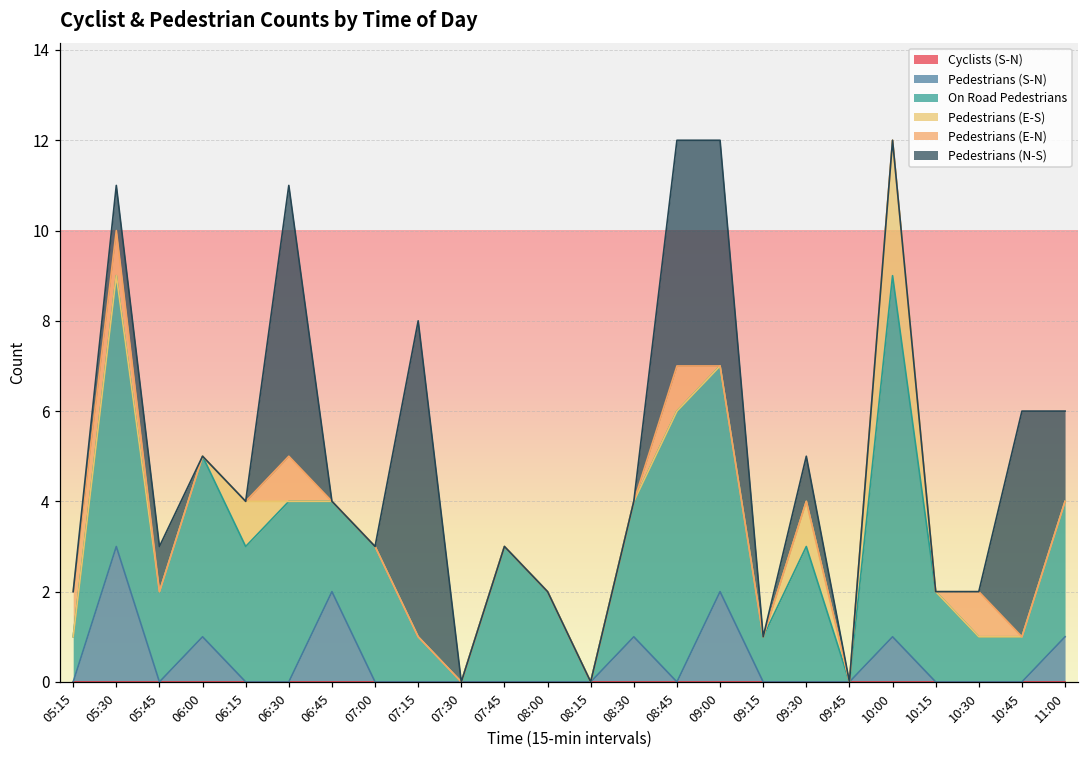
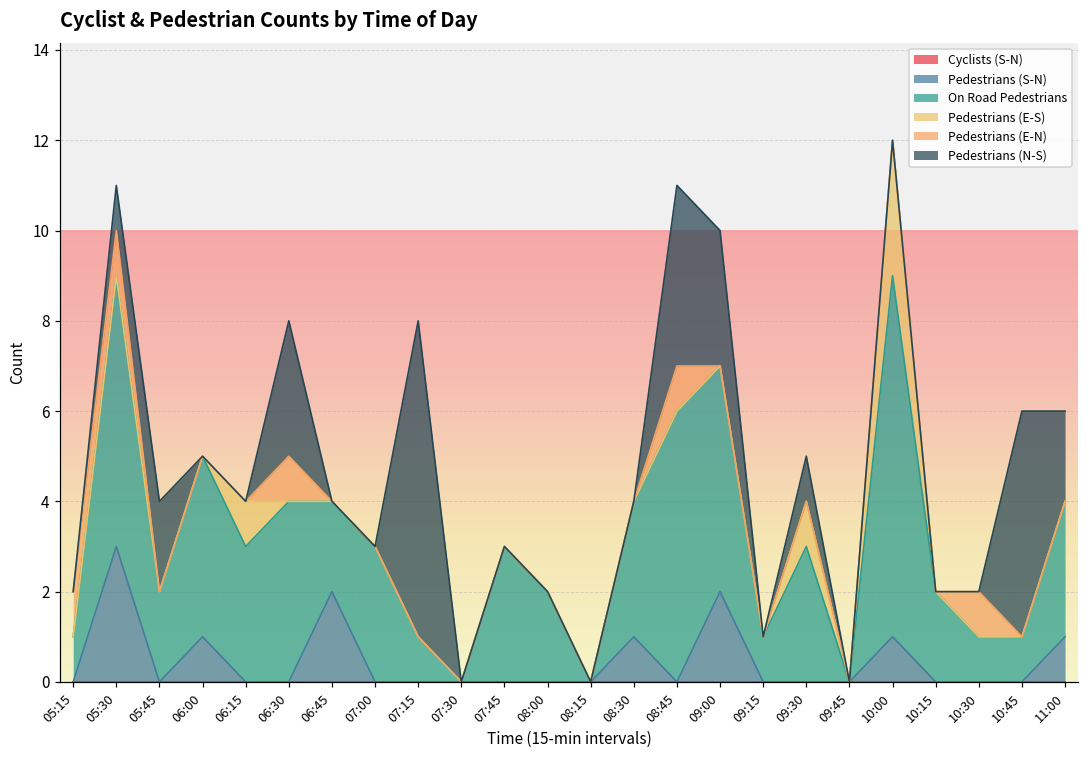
Pedestrians (N-S), 05:45: 1 -> 2
Pedestrians (N-S), 06:30: 6 -> 3
Pedestrians (N-S), 08:45: 5 -> 4
Pedestrians (N-S), 09:00: 5 -> 3
